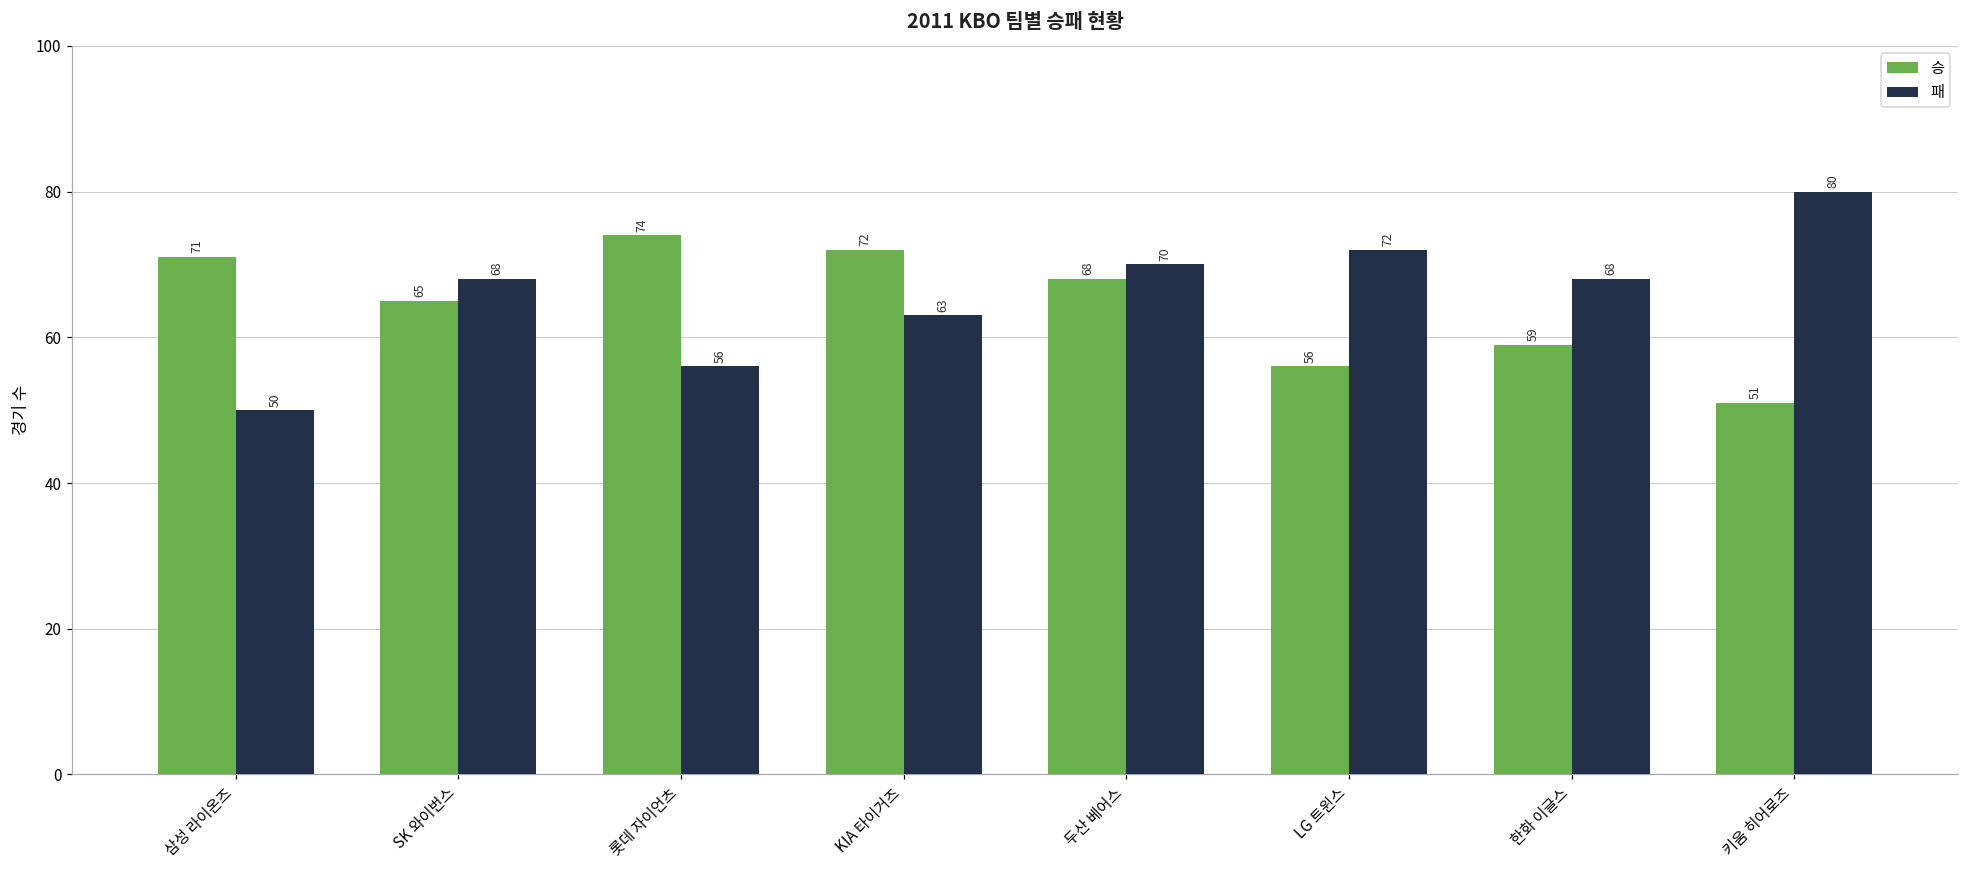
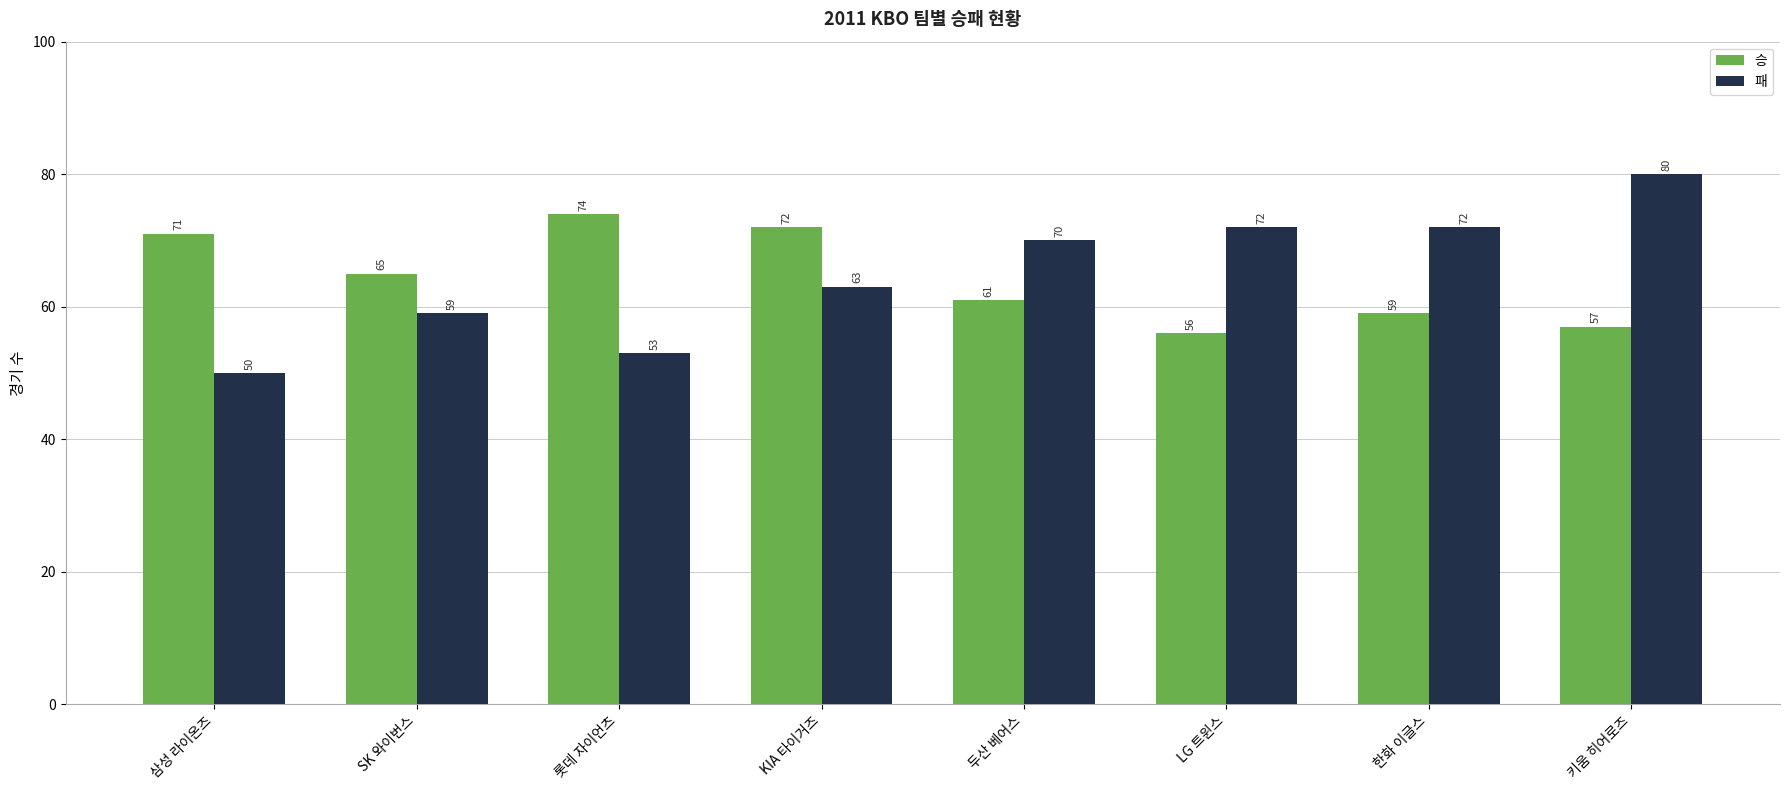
패, SK 와이번스: 68 -> 59
패, 롯데 자이언츠: 56 -> 53
승, 두산 베어스: 68 -> 61
패, 한화 이글스: 68 -> 72
승, 키움 히어로즈: 51 -> 57
